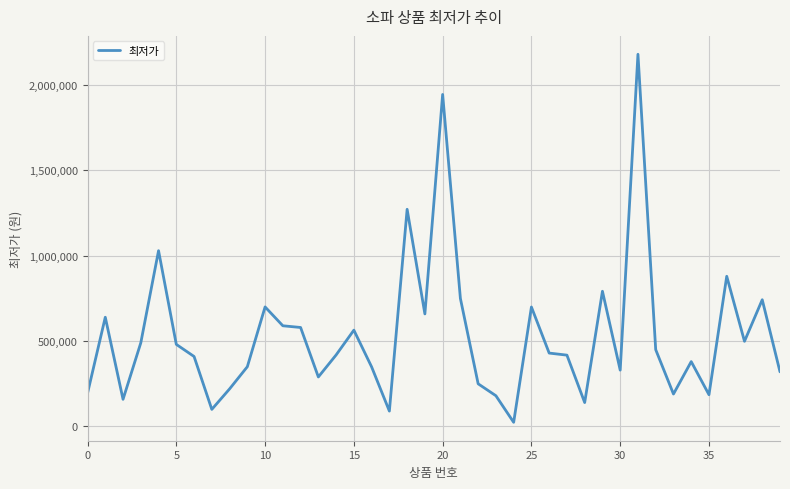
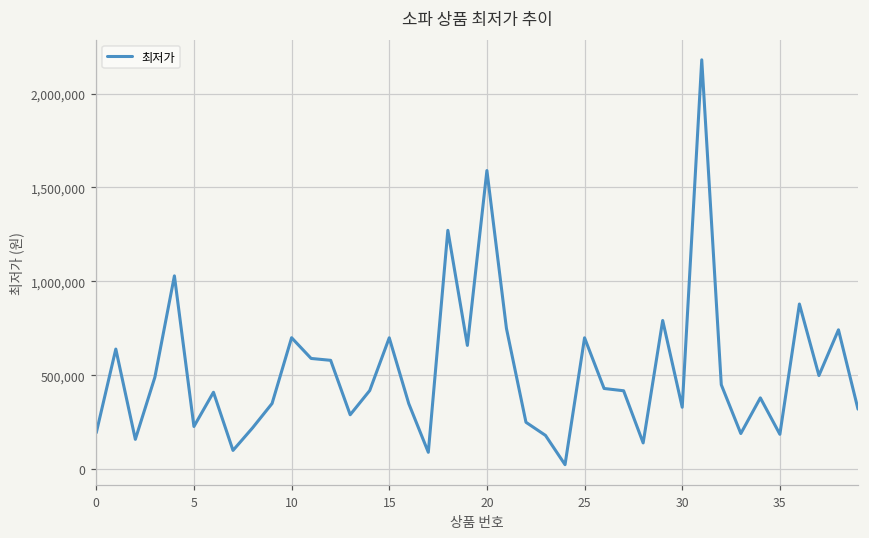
5: 480,000 -> 230,000
15: 560,000 -> 700,000
20: 1,940,000 -> 1,590,000
